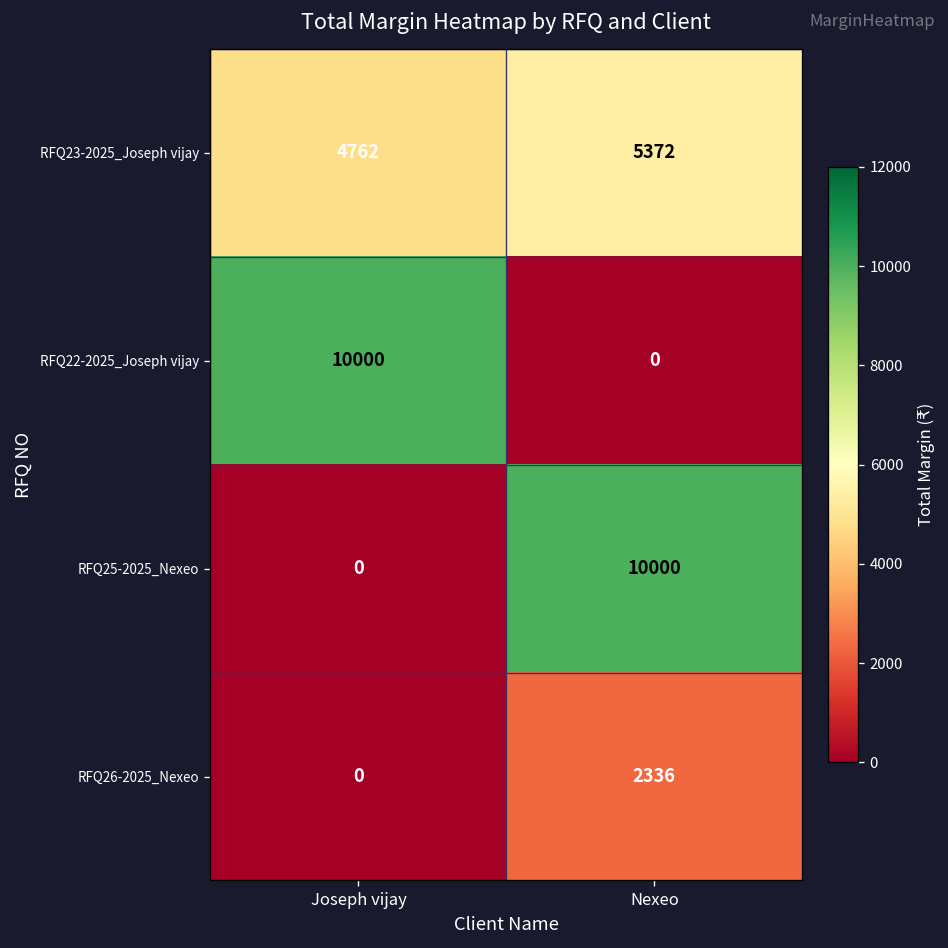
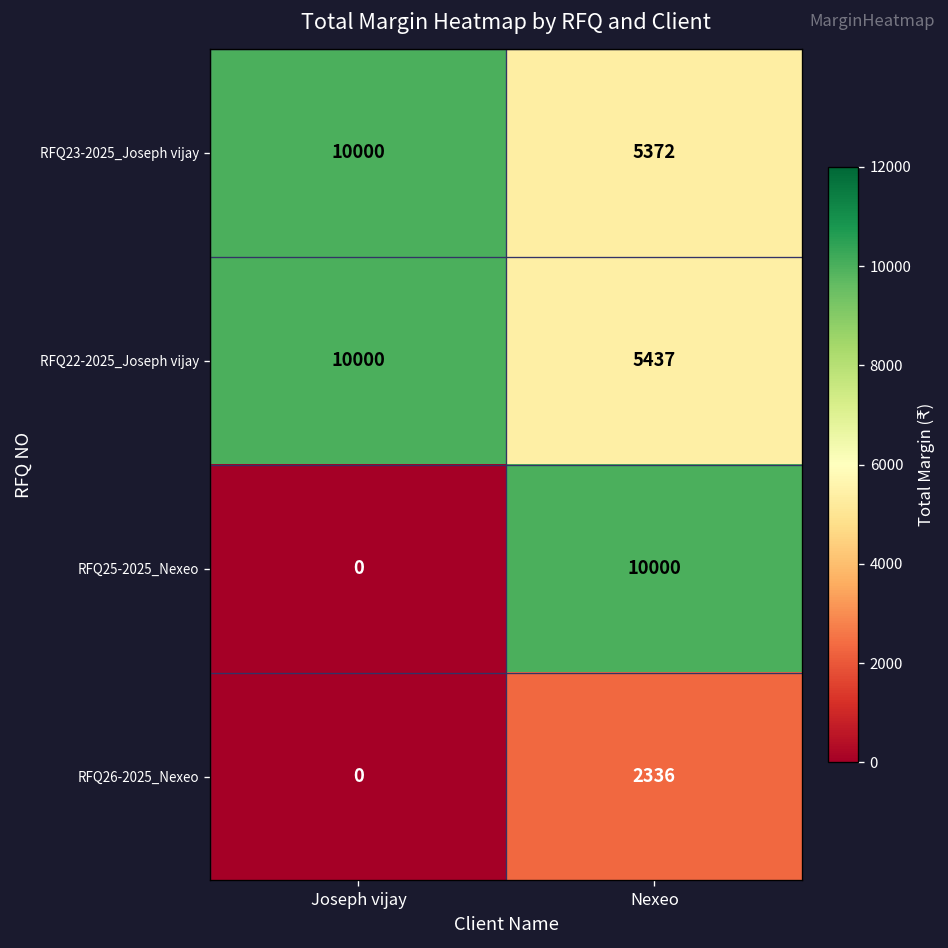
RFQ23-2025_Joseph vijay, Joseph vijay: 4762 -> 10000
RFQ22-2025_Joseph vijay, Nexeo: 0 -> 5437
